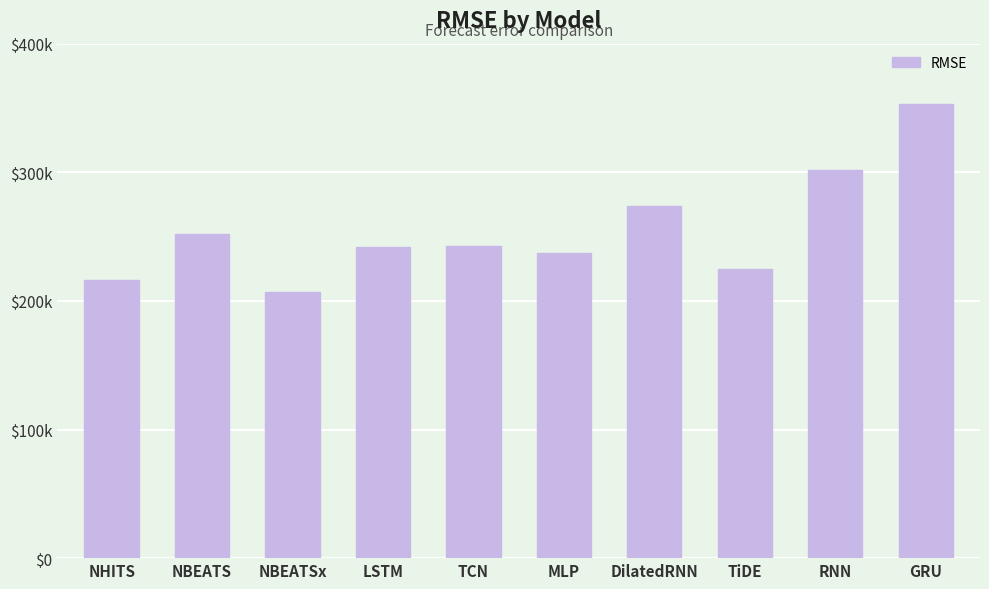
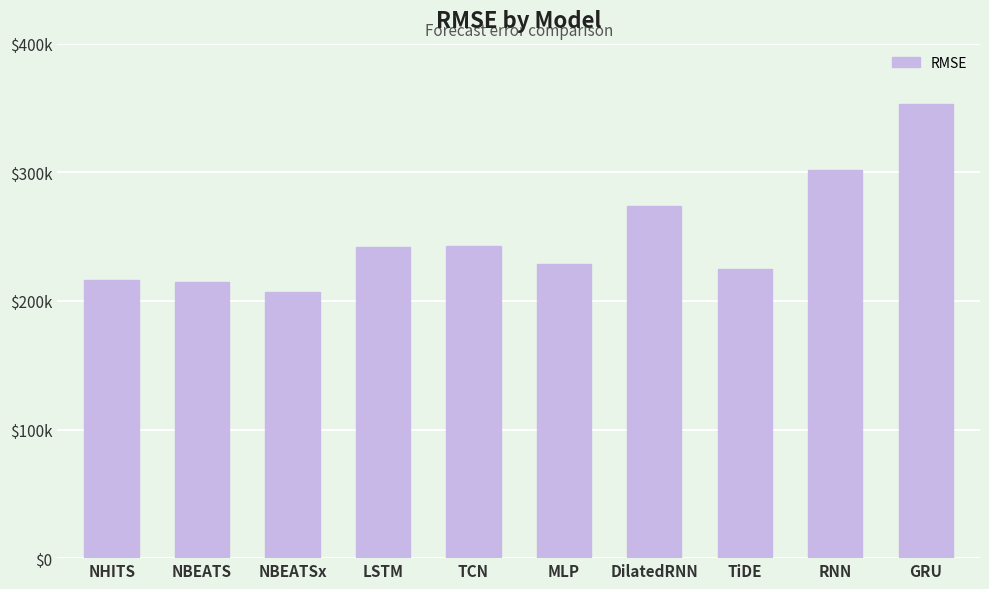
NBEATS: $252000 -> $215000
MLP: $237000 -> $228000
